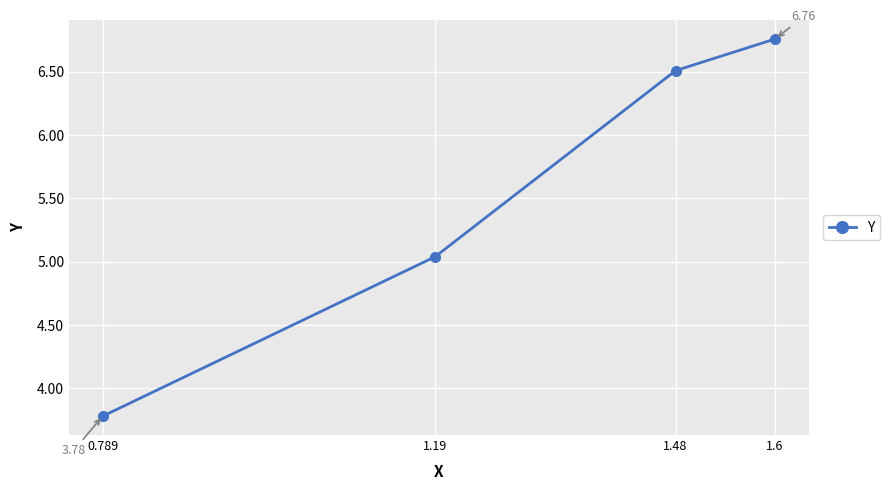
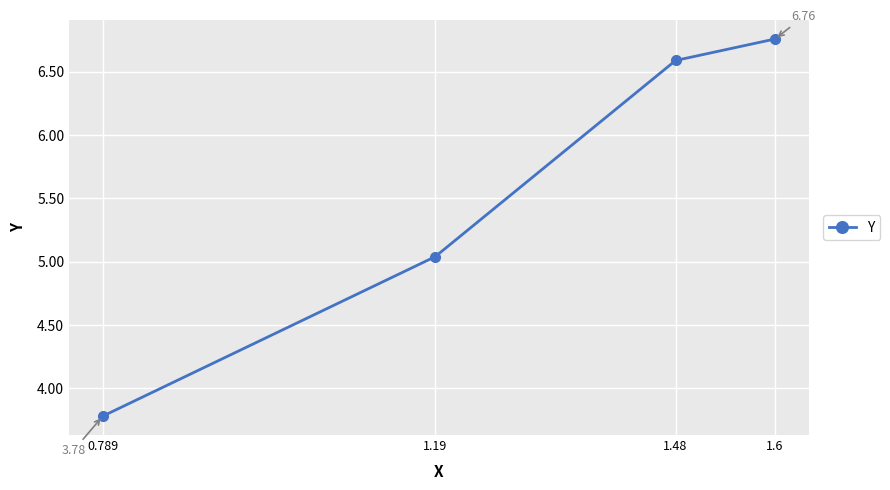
1.48: 6.51 -> 6.59
